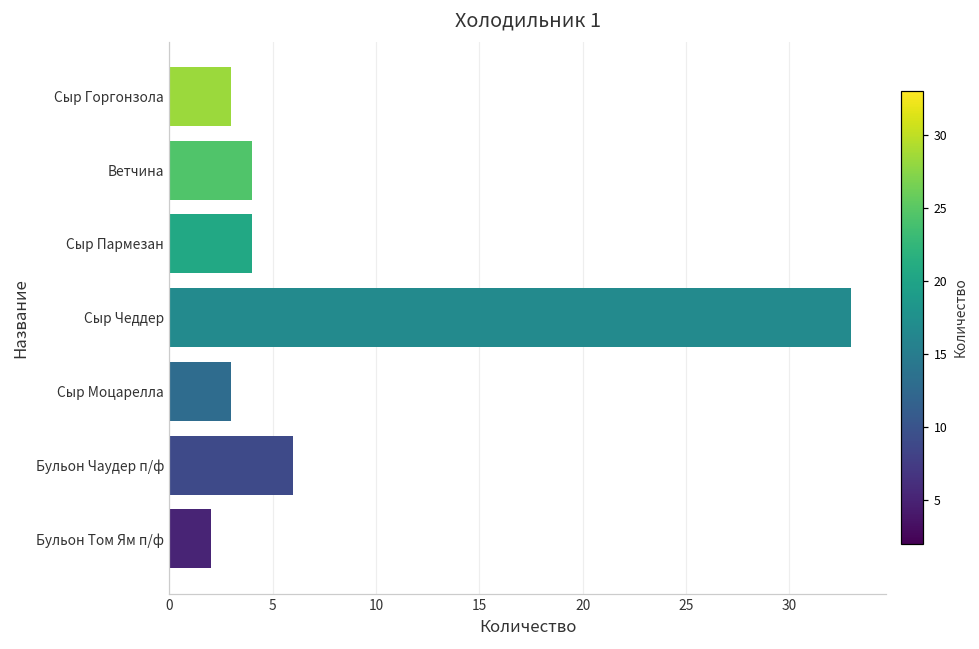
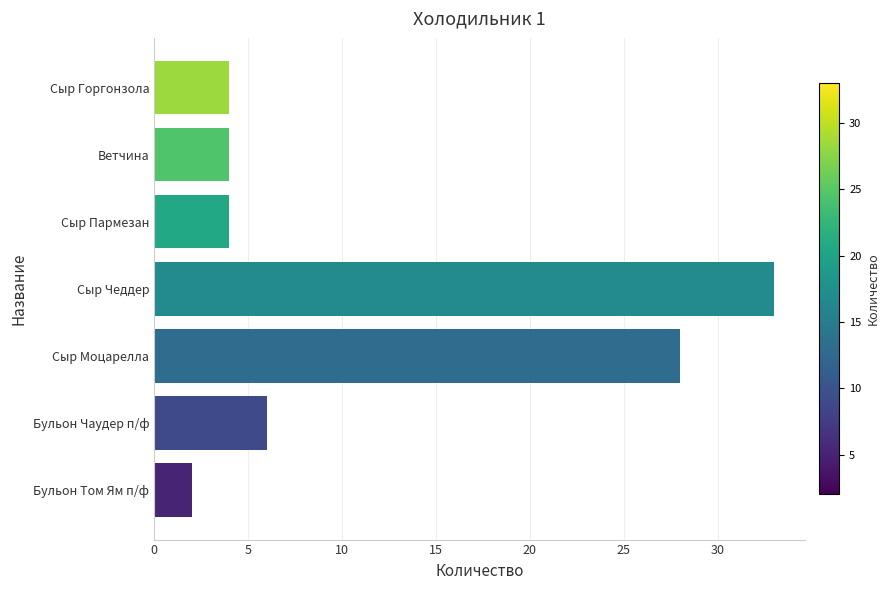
Сыр Горгонзола: 3 -> 4
Сыр Моцарелла: 3 -> 28
